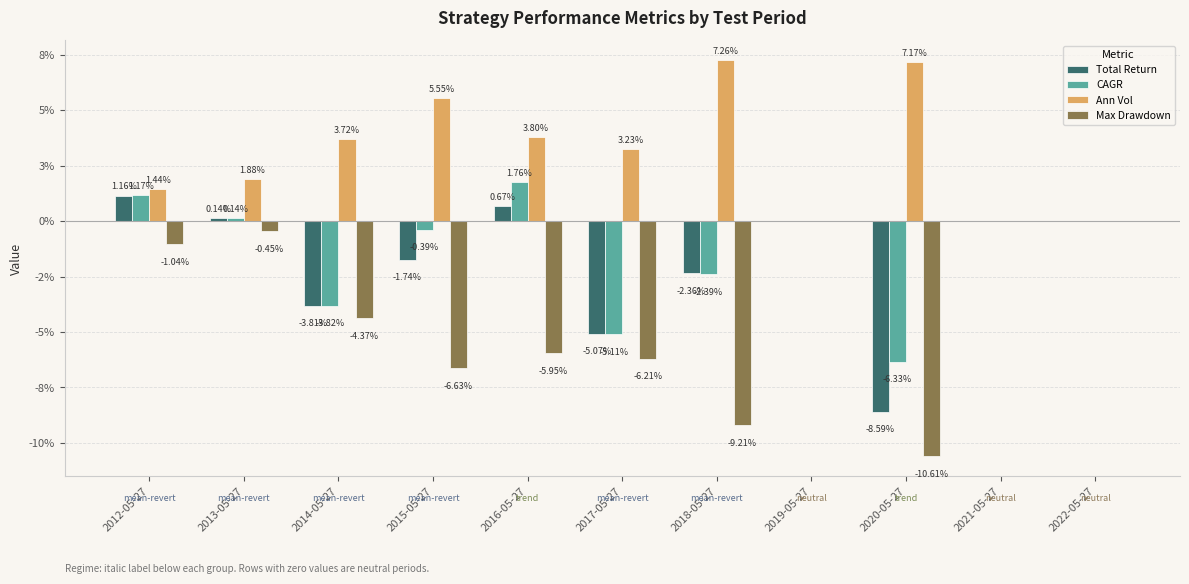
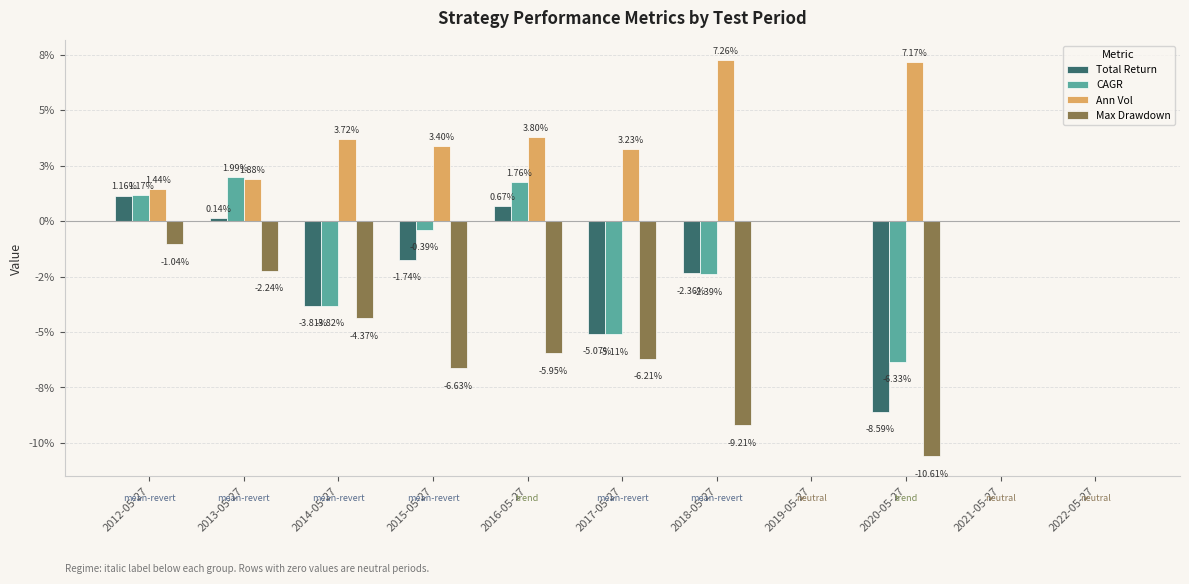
CAGR, 2013-05-27: 0.14% -> 1.99%
Max Drawdown, 2013-05-27: -0.45% -> -2.24%
Ann Vol, 2015-05-27: 5.55% -> 3.40%
